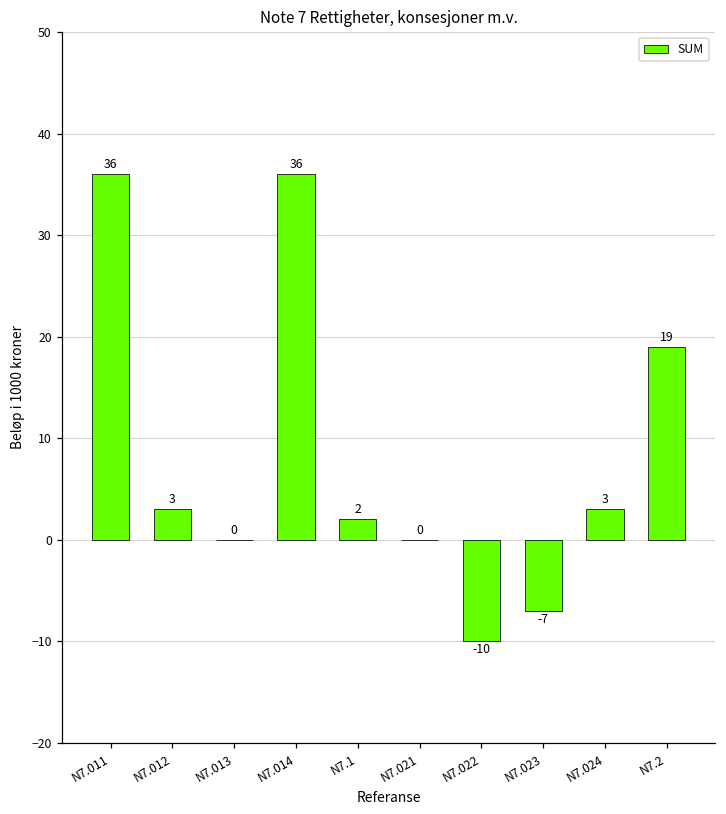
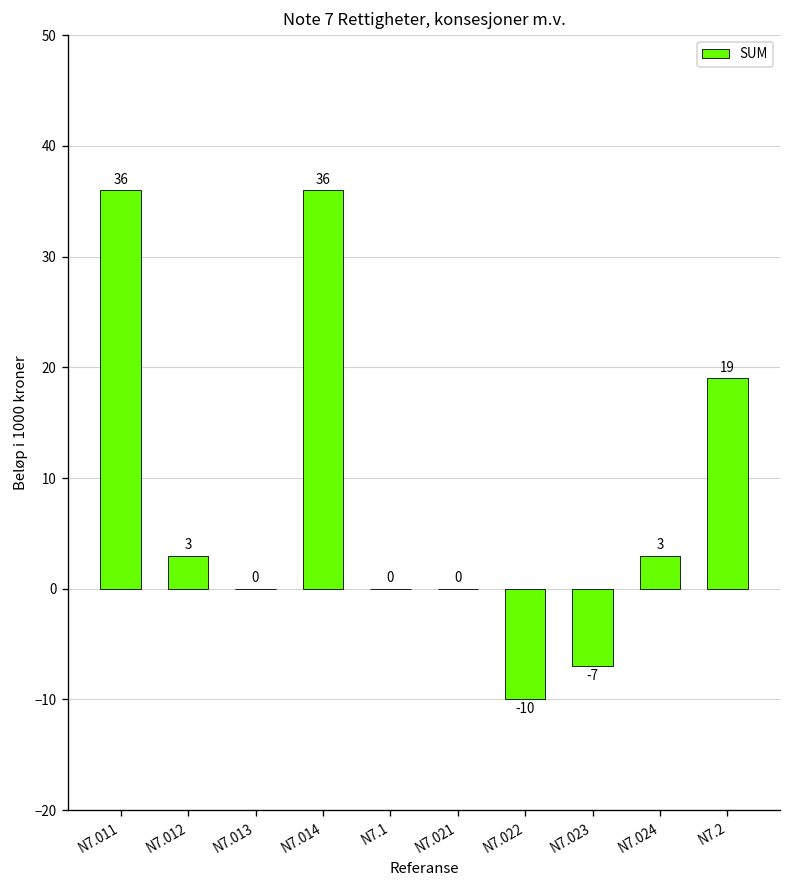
N7.1: 2 -> 0
